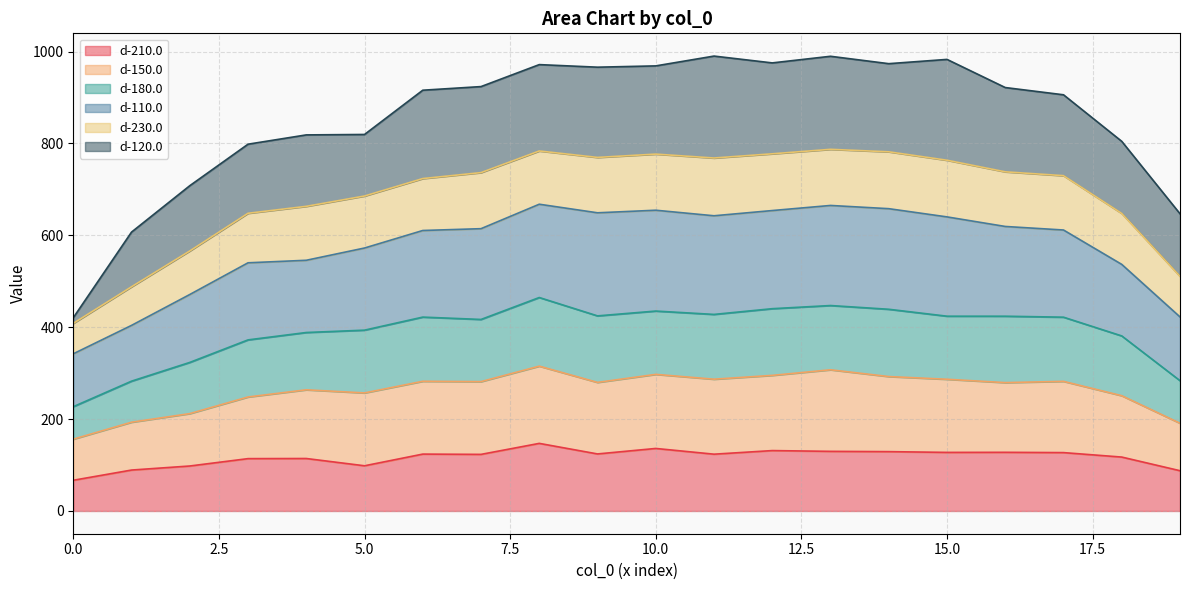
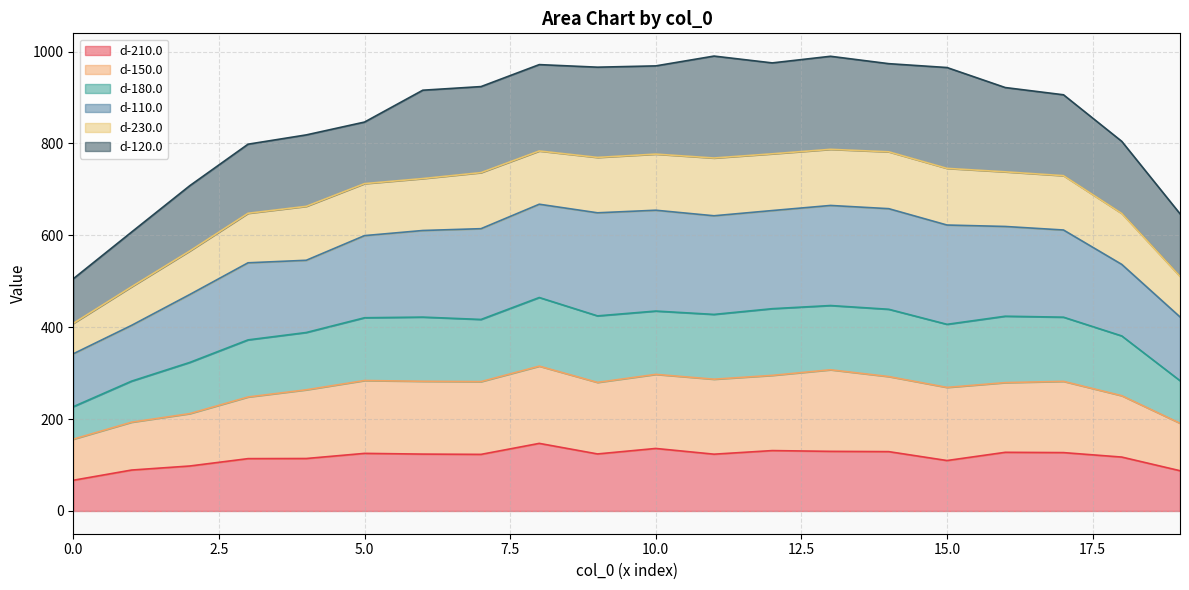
d-120.0, 0.0: 10 -> 100
d-210.0, 5.0: 100 -> 130
d-210.0, 15.0: 130 -> 110
